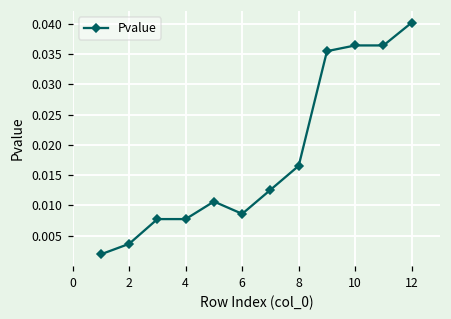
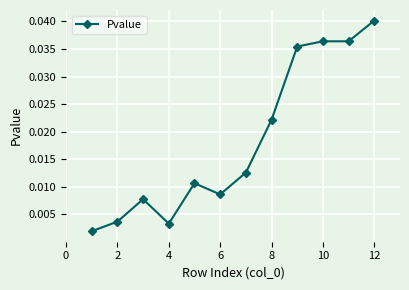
4: 0.008 -> 0.003
8: 0.017 -> 0.022
